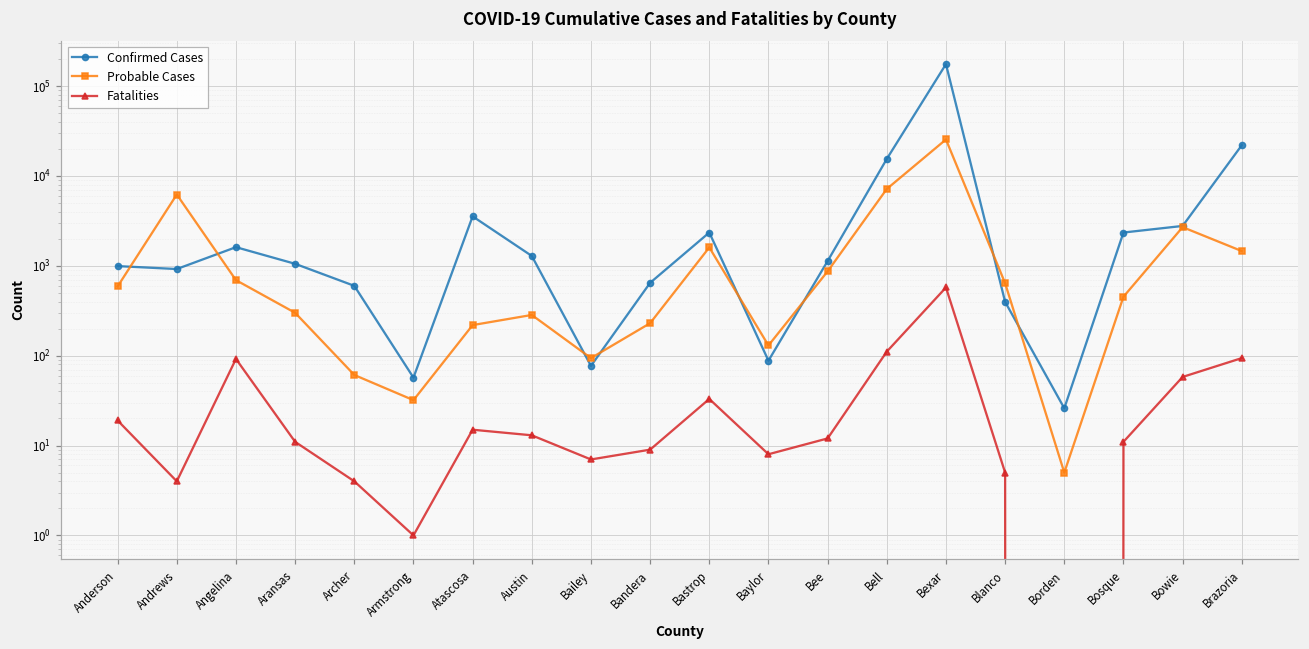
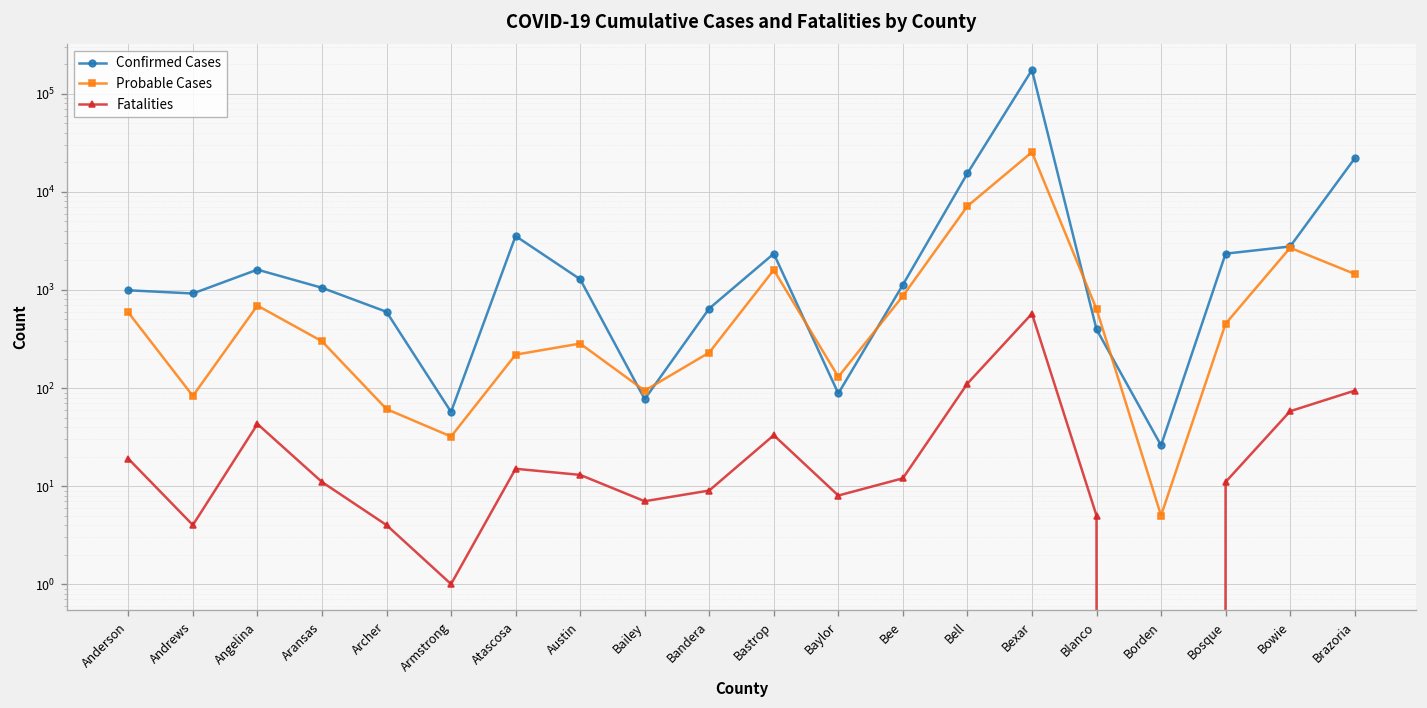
Probable Cases, Andrews: 6000 -> 80
Fatalities, Angelina: 90 -> 40
